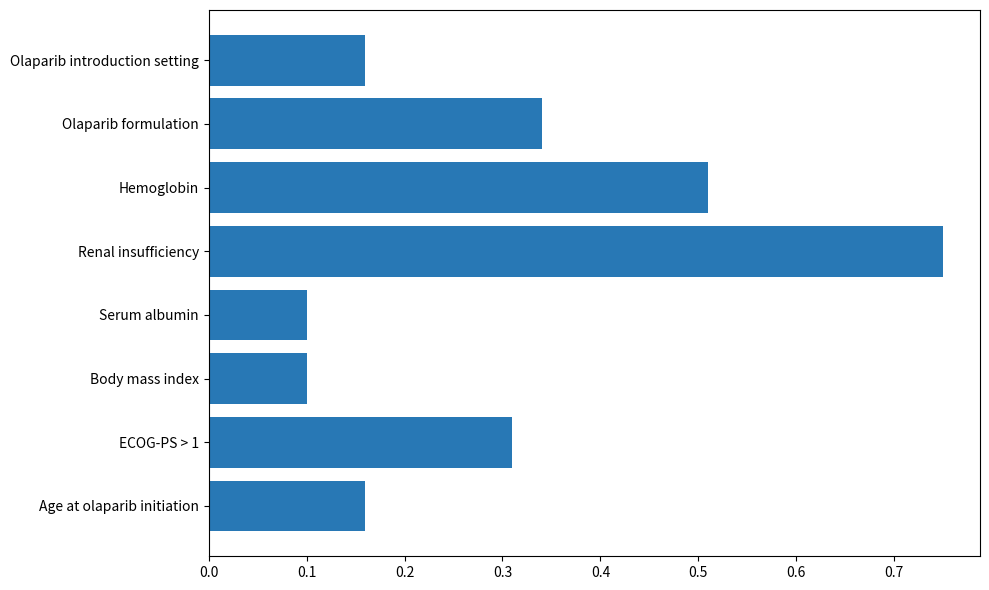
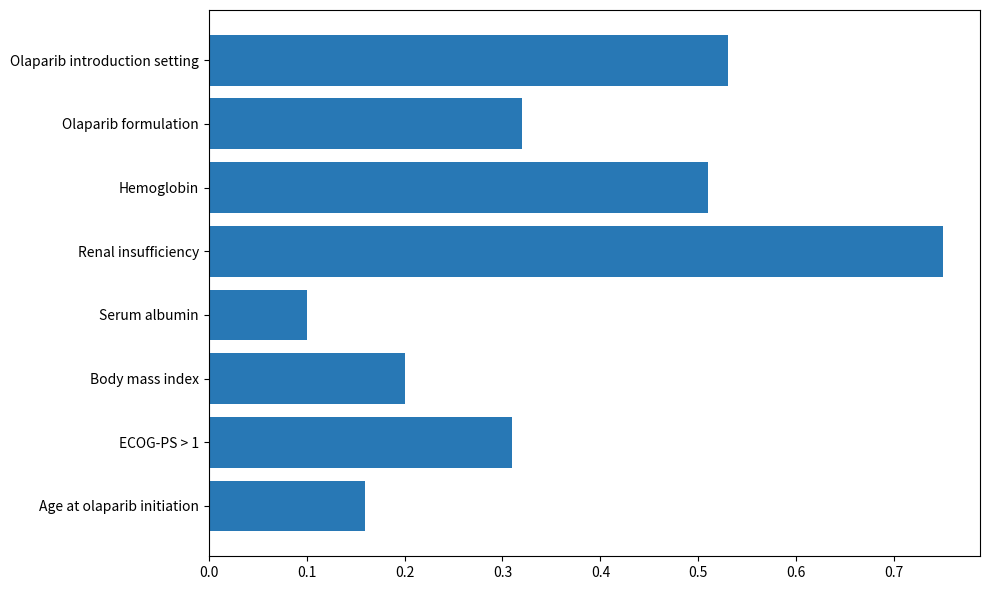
Olaparib introduction setting: 0.16 -> 0.53
Olaparib formulation: 0.34 -> 0.32
Body mass index: 0.1 -> 0.2
